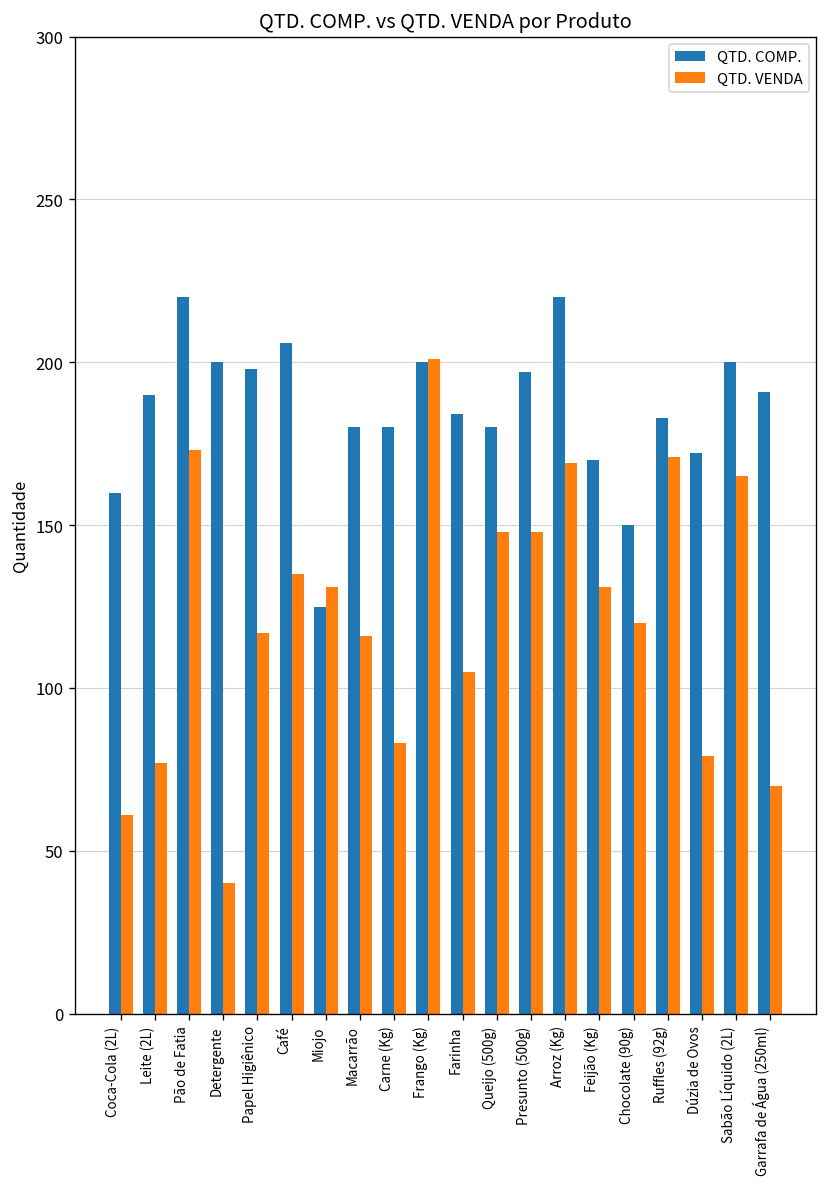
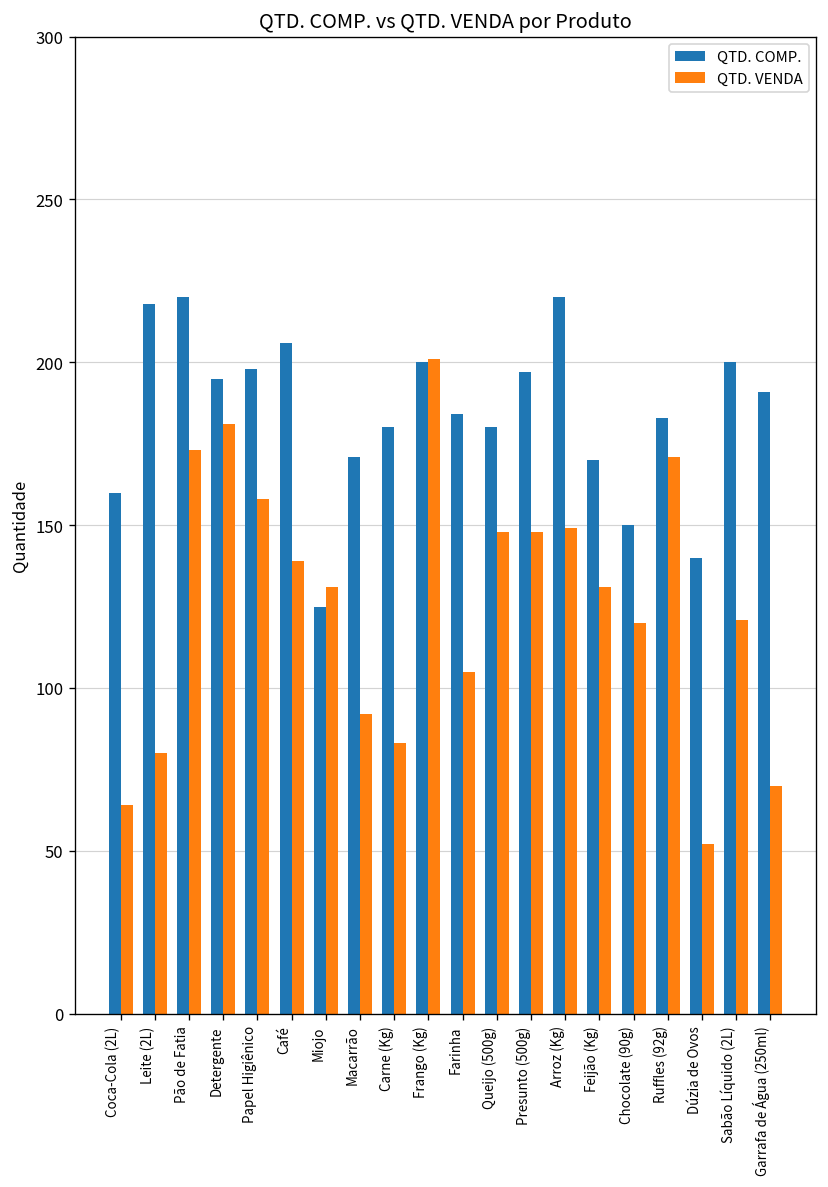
QTD. VENDA, Coca-Cola (2L): 61 -> 64
QTD. COMP., Leite (2L): 190 -> 218
QTD. VENDA, Leite (2L): 77 -> 80
QTD. COMP., Detergente: 200 -> 195
QTD. VENDA, Detergente: 40 -> 181
QTD. VENDA, Papel Higiênico: 117 -> 158
QTD. VENDA, Café: 135 -> 139
QTD. COMP., Macarrão: 180 -> 171
QTD. VENDA, Macarrão: 116 -> 92
QTD. VENDA, Arroz (Kg): 169 -> 149
QTD. COMP., Dúzia de Ovos: 172 -> 140
QTD. VENDA, Dúzia de Ovos: 79 -> 52
QTD. VENDA, Sabão Líquido (2L): 165 -> 121
